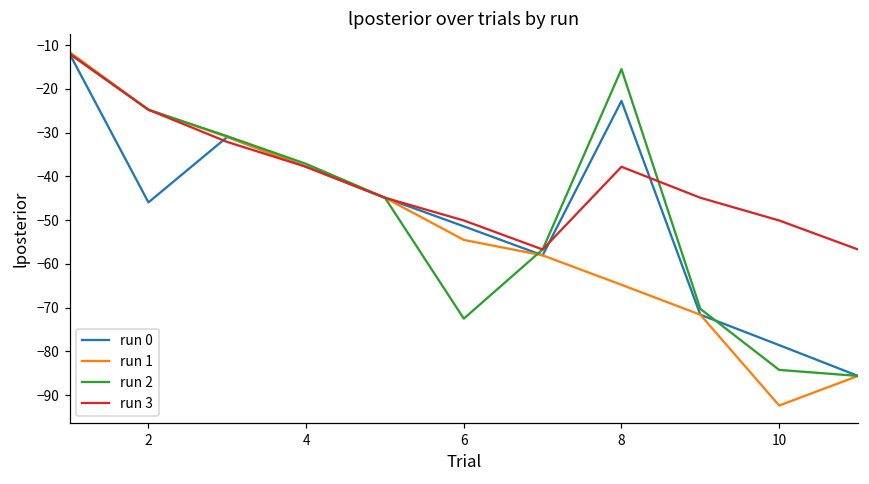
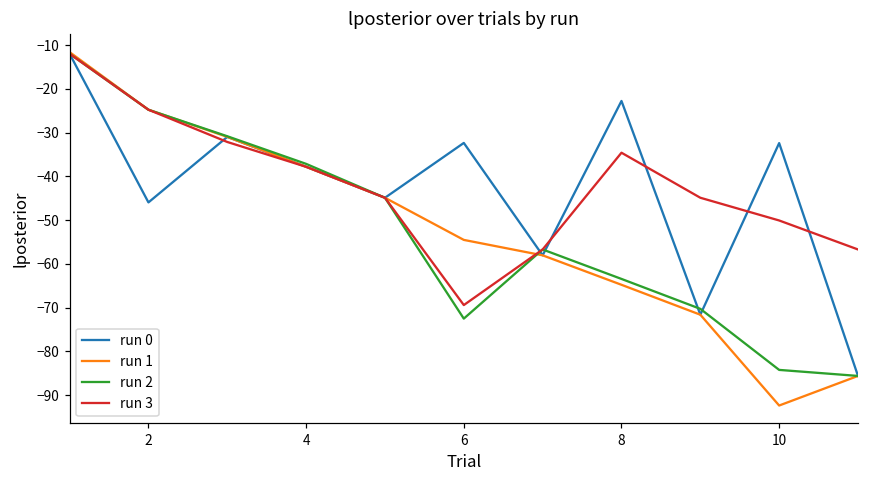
run 0, 6: -51 -> -32
run 3, 6: -50 -> -69
run 2, 8: -15 -> -63
run 3, 8: -38 -> -35
run 0, 10: -79 -> -32
